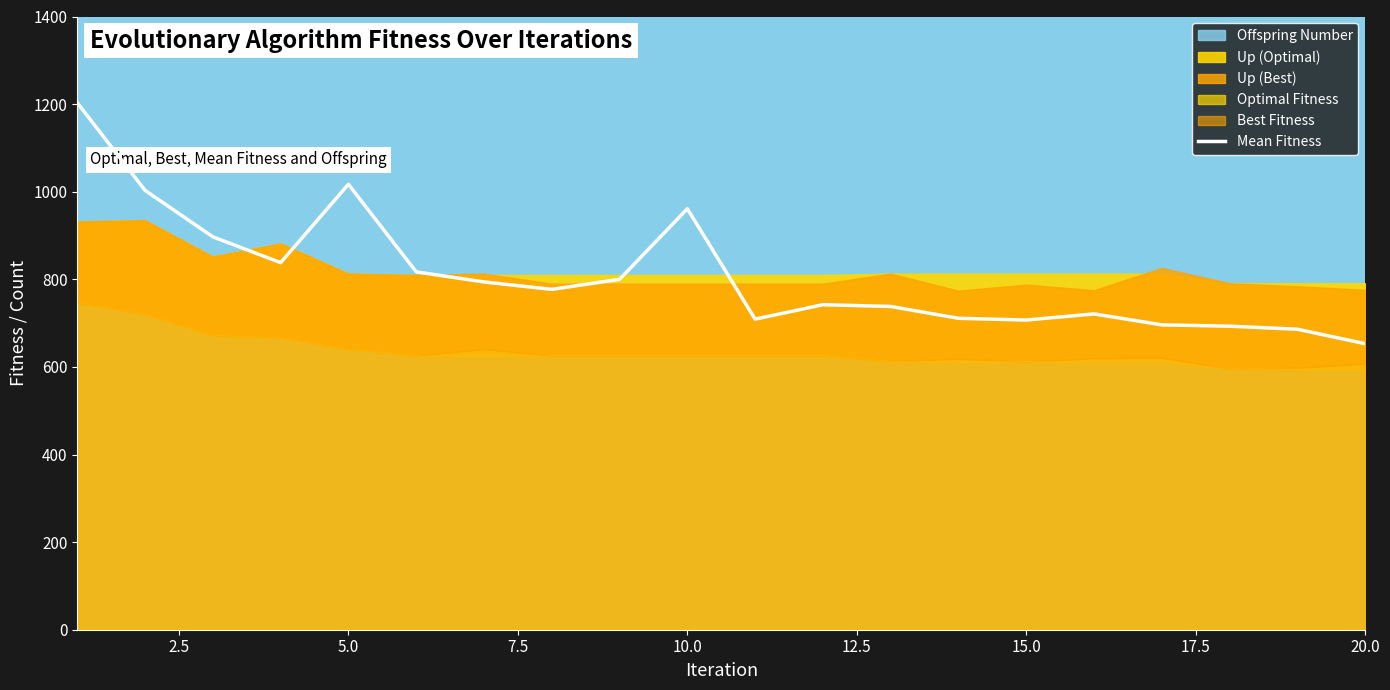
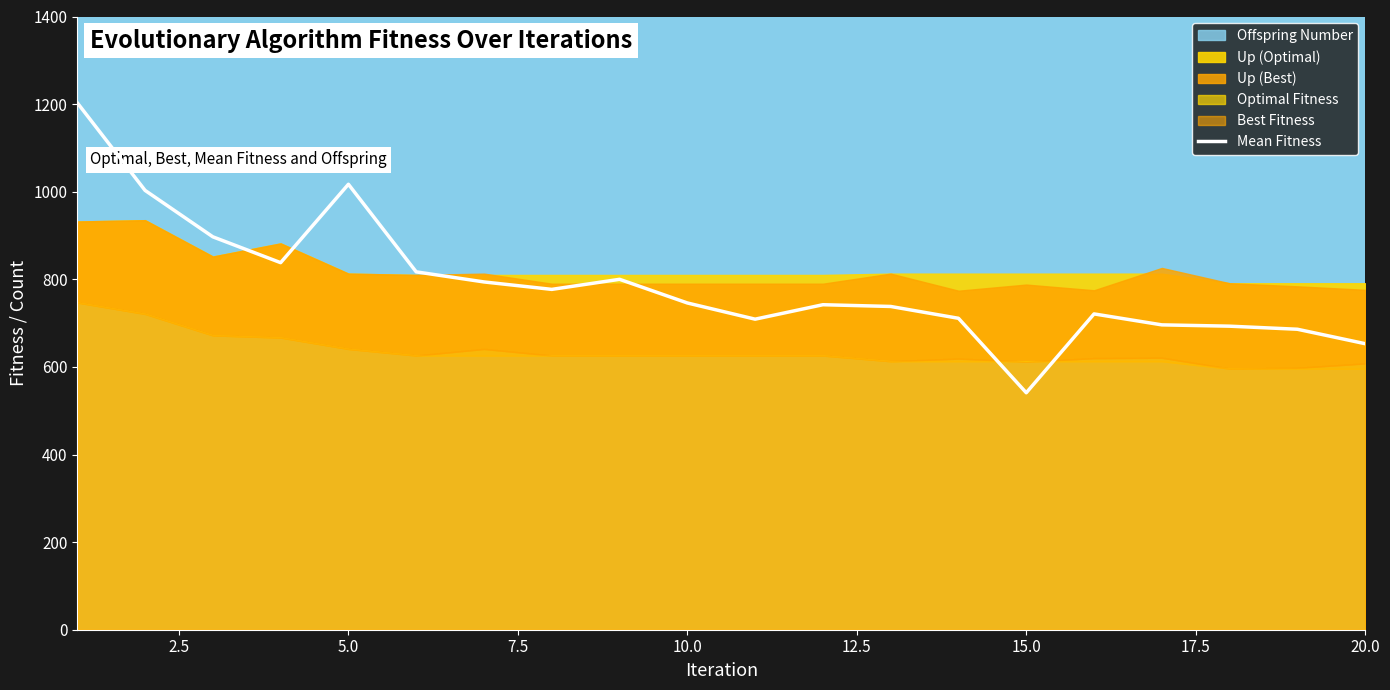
Mean Fitness, 10.0: 960 -> 750
Mean Fitness, 15.0: 710 -> 540
